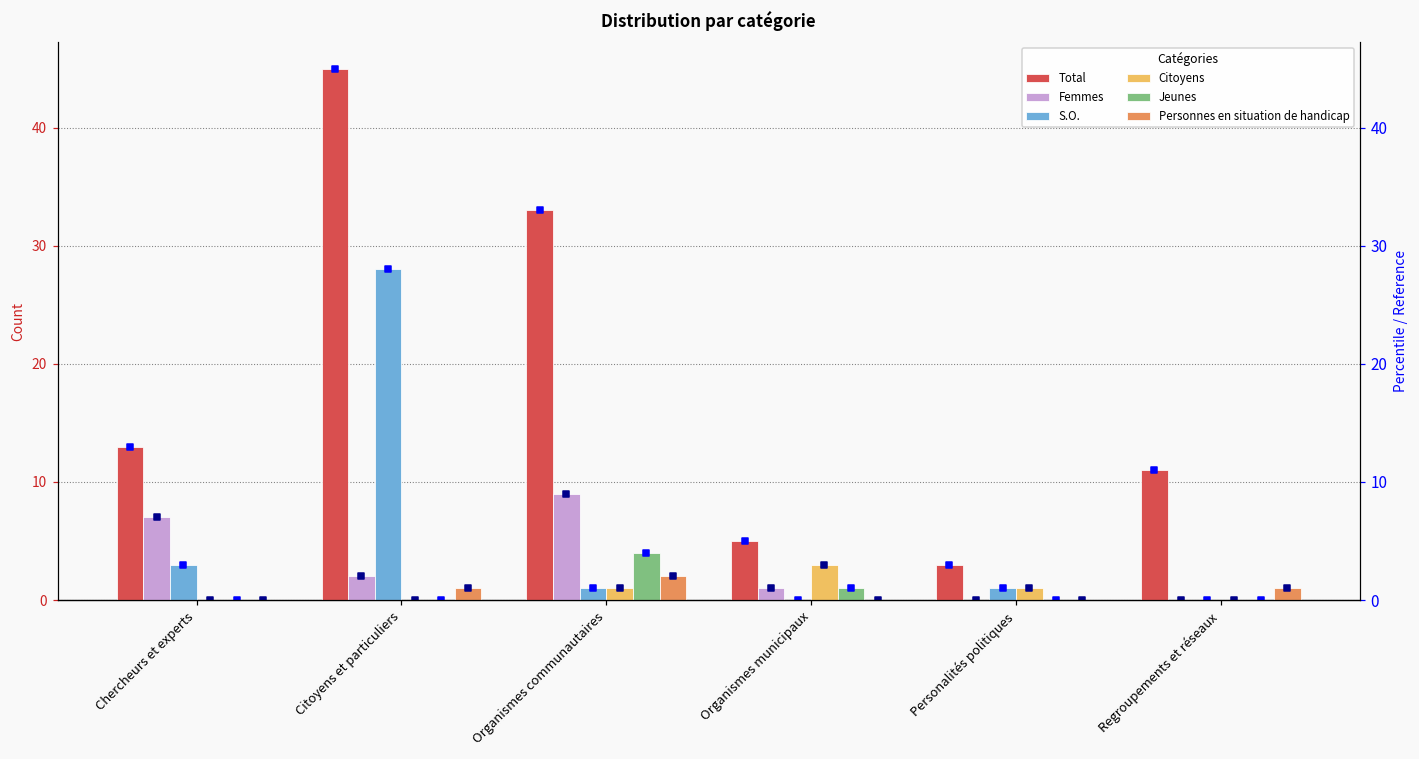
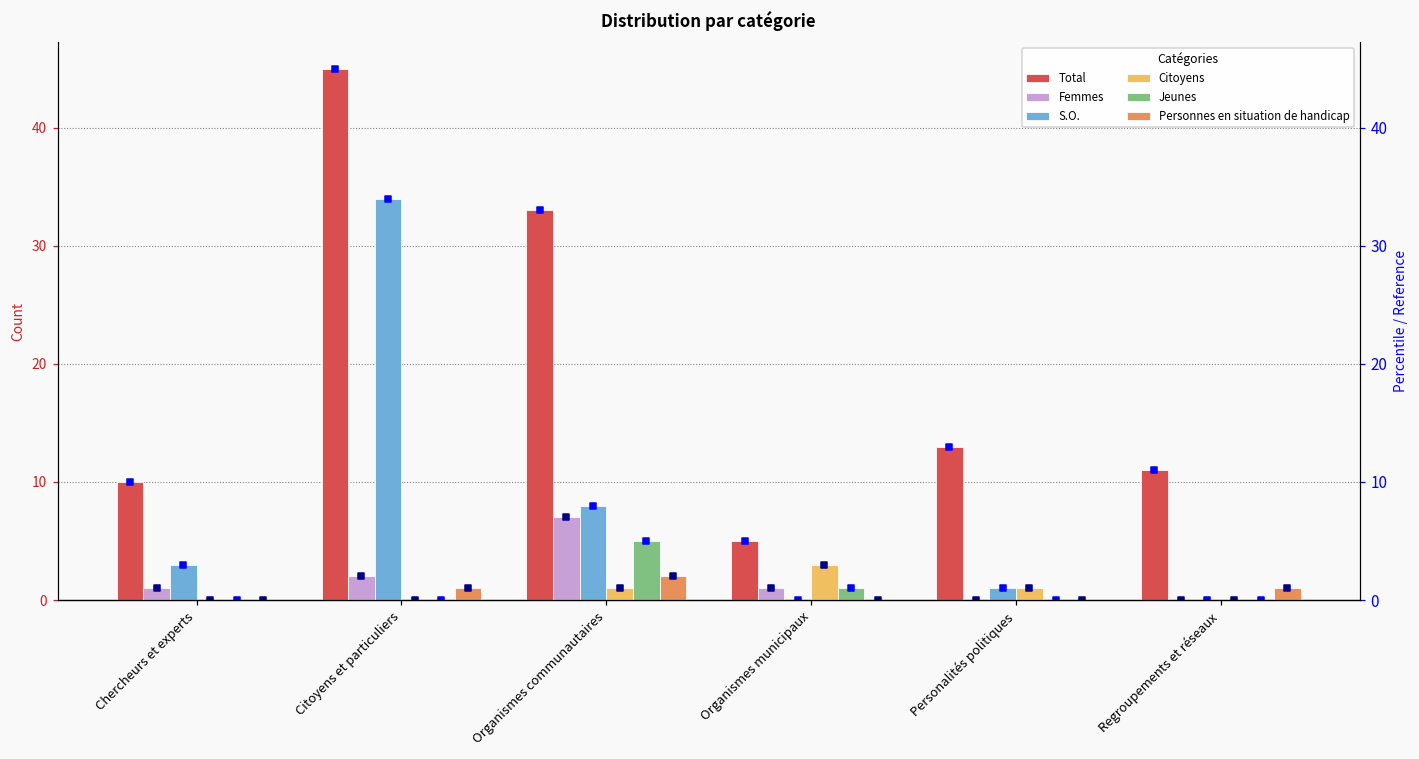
Total, Chercheurs et experts: 13 -> 10
Femmes, Chercheurs et experts: 7 -> 1
S.O., Citoyens et particuliers: 28 -> 34
Femmes, Organismes communautaires: 9 -> 7
S.O., Organismes communautaires: 1 -> 8
Jeunes, Organismes communautaires: 4 -> 5
Total, Personalités politiques: 3 -> 13
